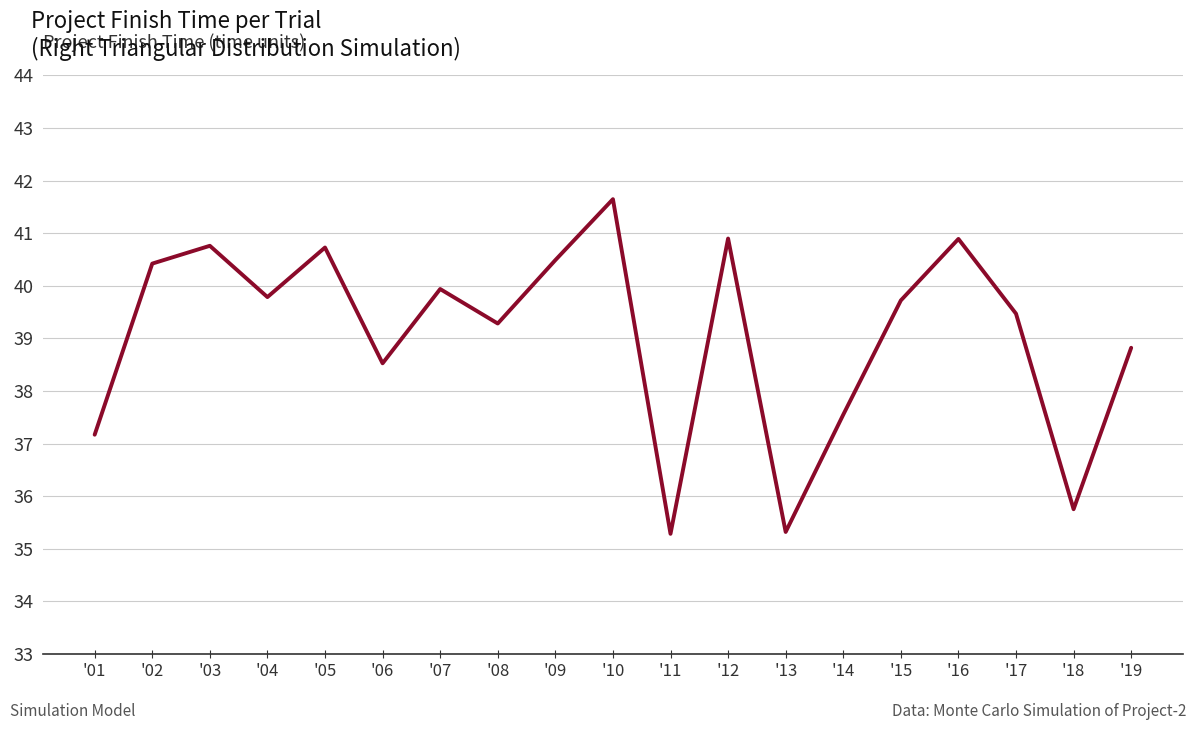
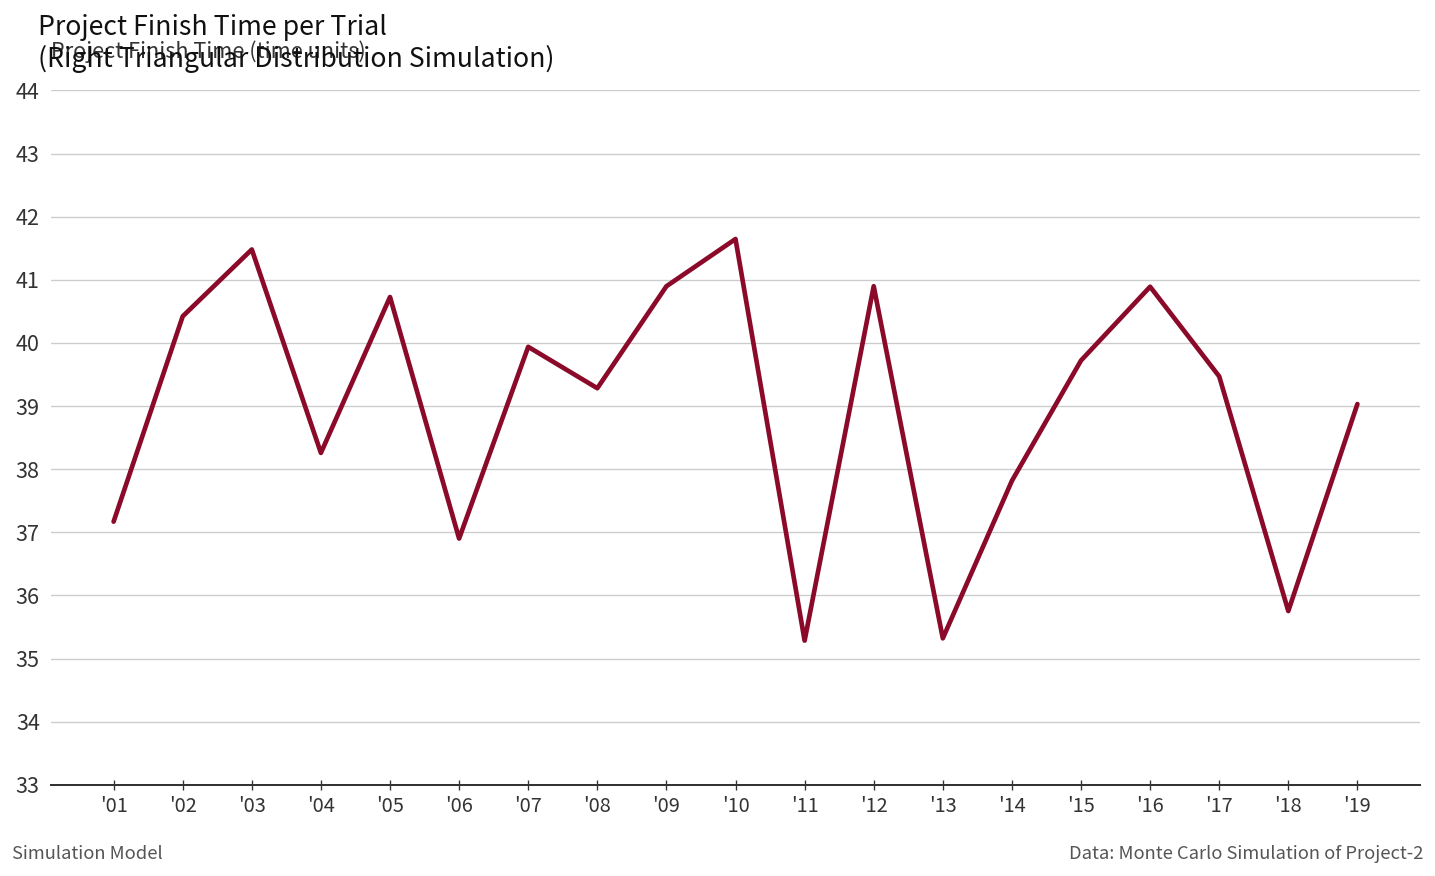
'03: 40.8 -> 41.5
'04: 39.8 -> 38.3
'06: 38.5 -> 36.9
'09: 40.5 -> 40.9
'14: 37.5 -> 37.8
'19: 38.8 -> 39.0
